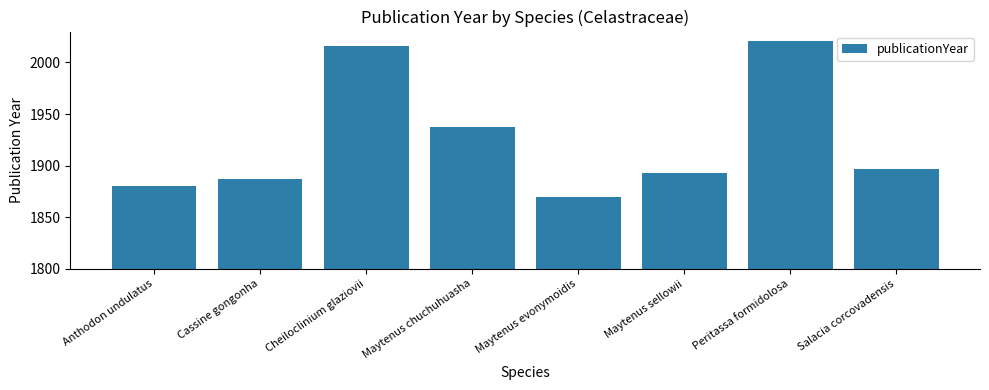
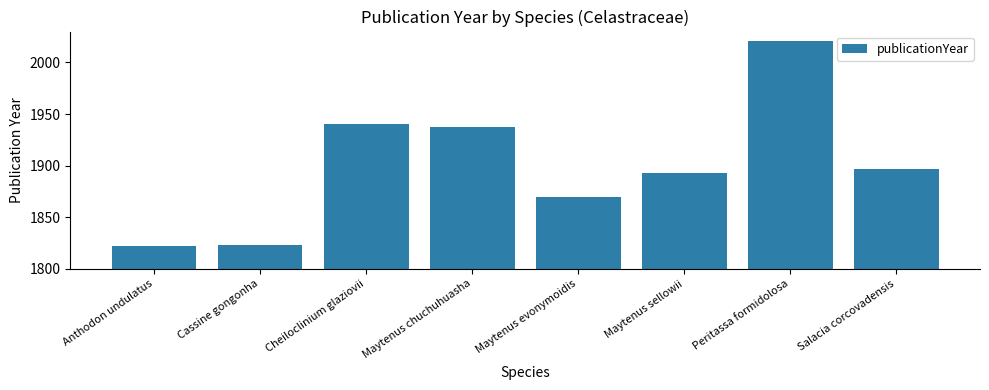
Anthodon undulatus: 1880 -> 1822
Cassine gongonha: 1887 -> 1823
Cheiloclinium glaziovii: 2016 -> 1940
